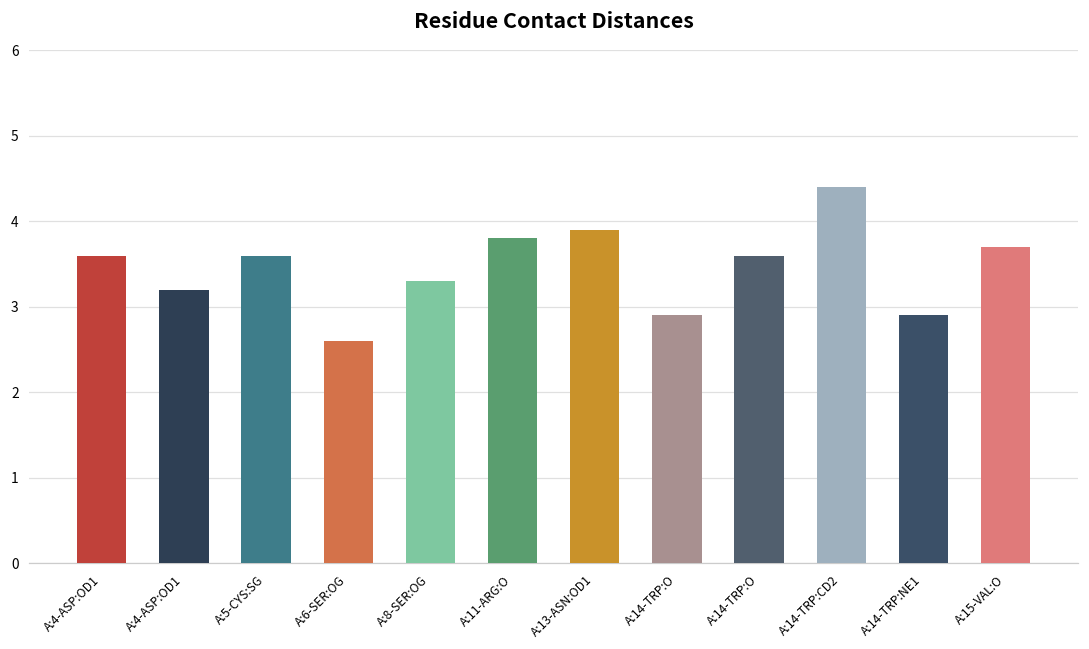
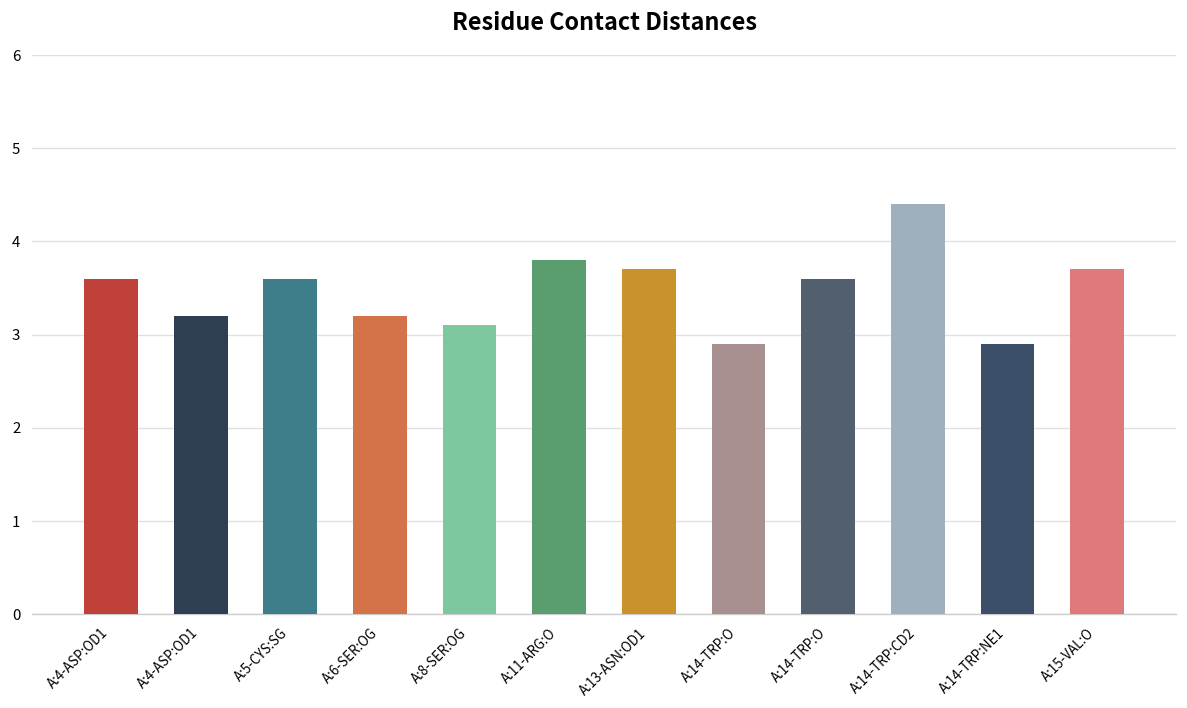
A:6-SER:OG: 2.6 -> 3.2
A:8-SER:OG: 3.3 -> 3.1
A:13-ASN:OD1: 3.9 -> 3.7
